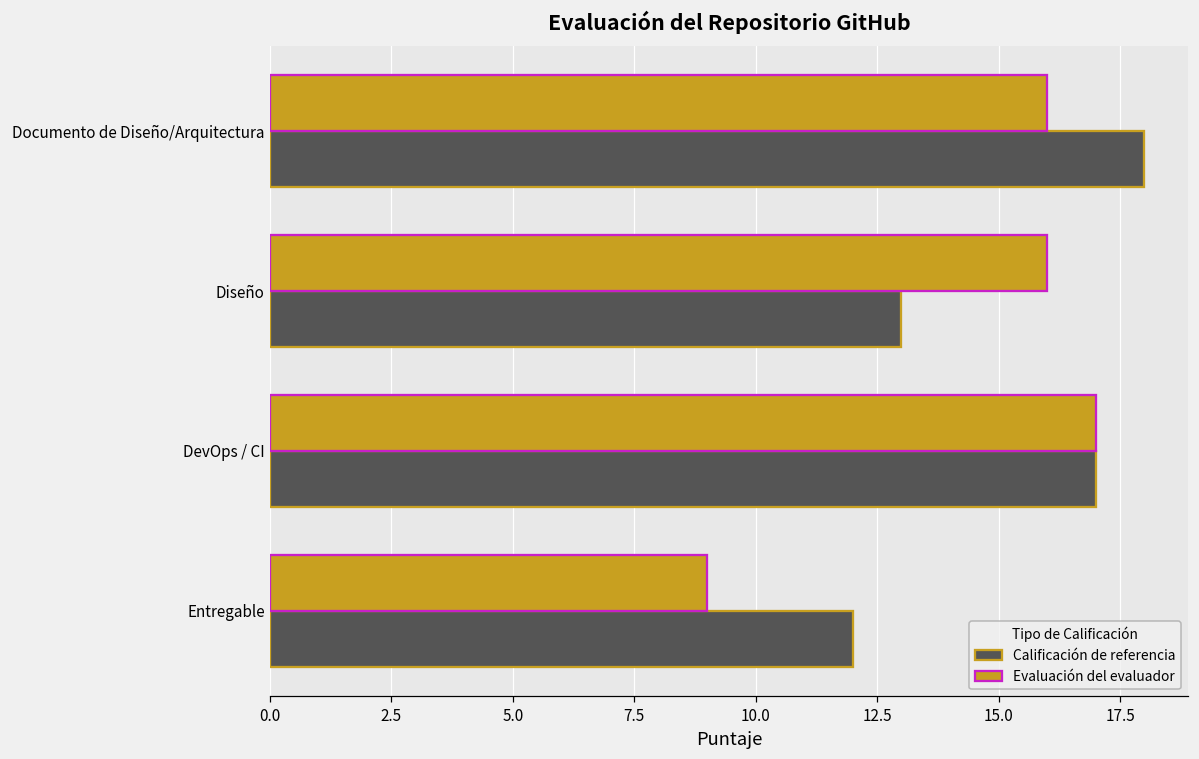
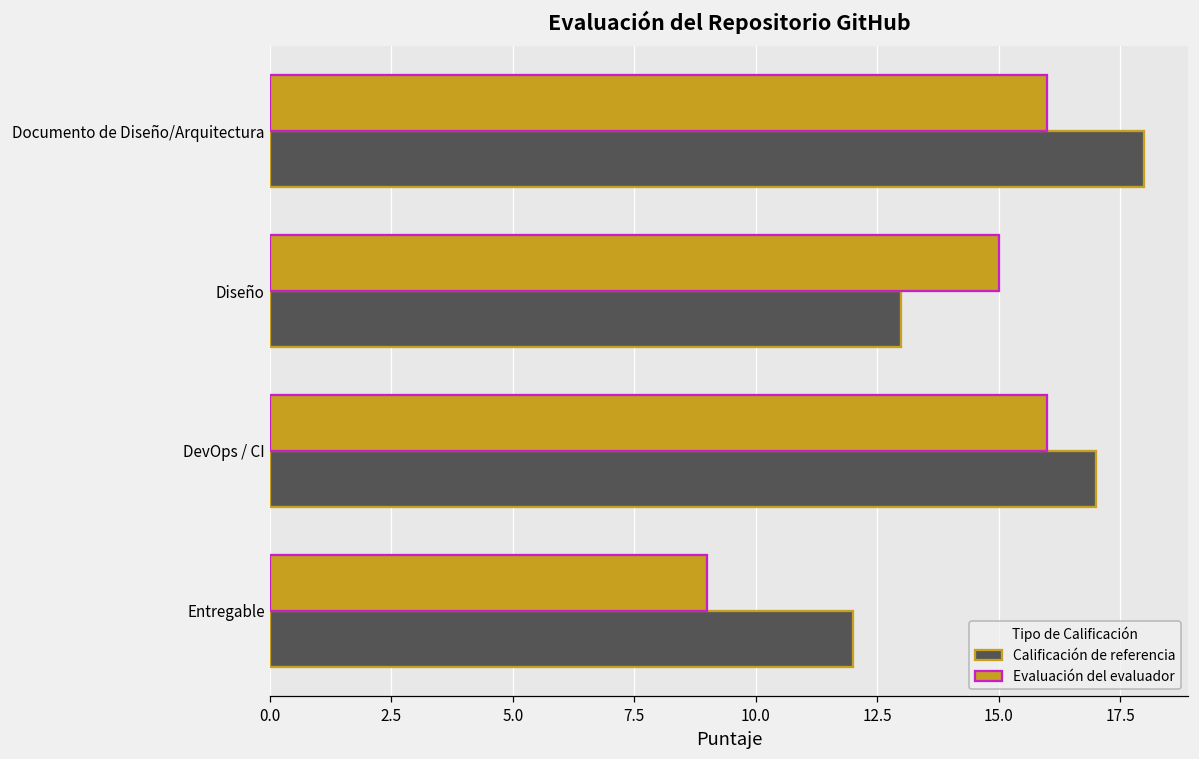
Evaluación del evaluador, Diseño: 16 -> 15
Evaluación del evaluador, DevOps / CI: 17 -> 16
